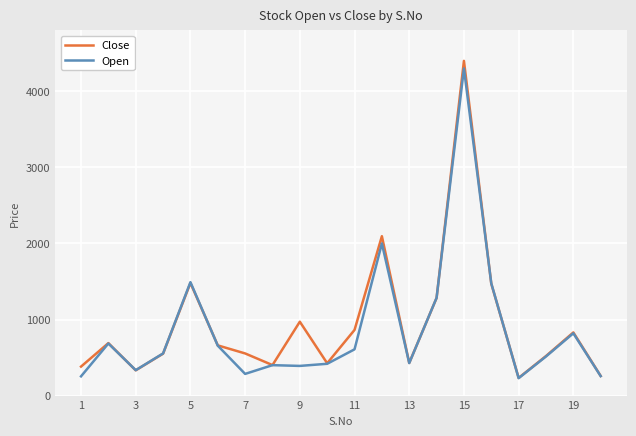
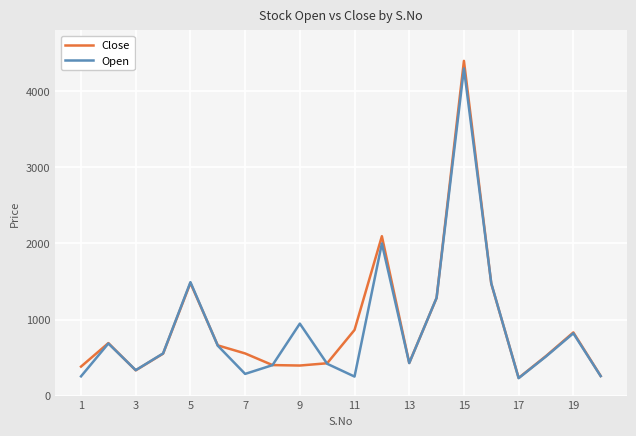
Close, 9: 1000 -> 400
Open, 9: 400 -> 900
Open, 11: 600 -> 300
